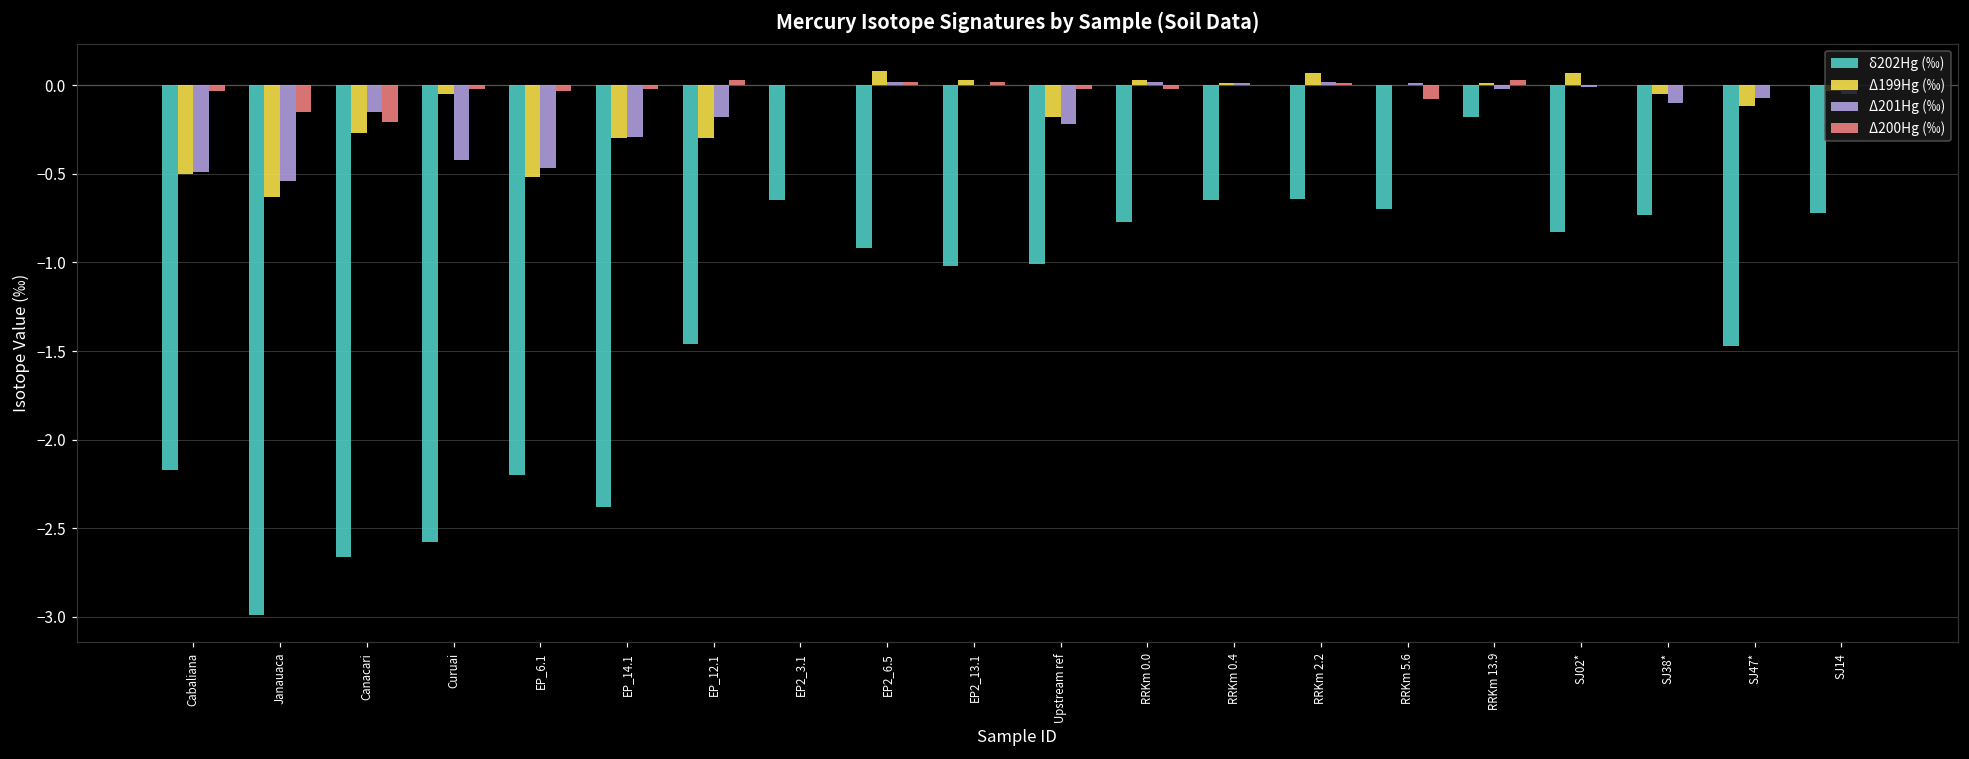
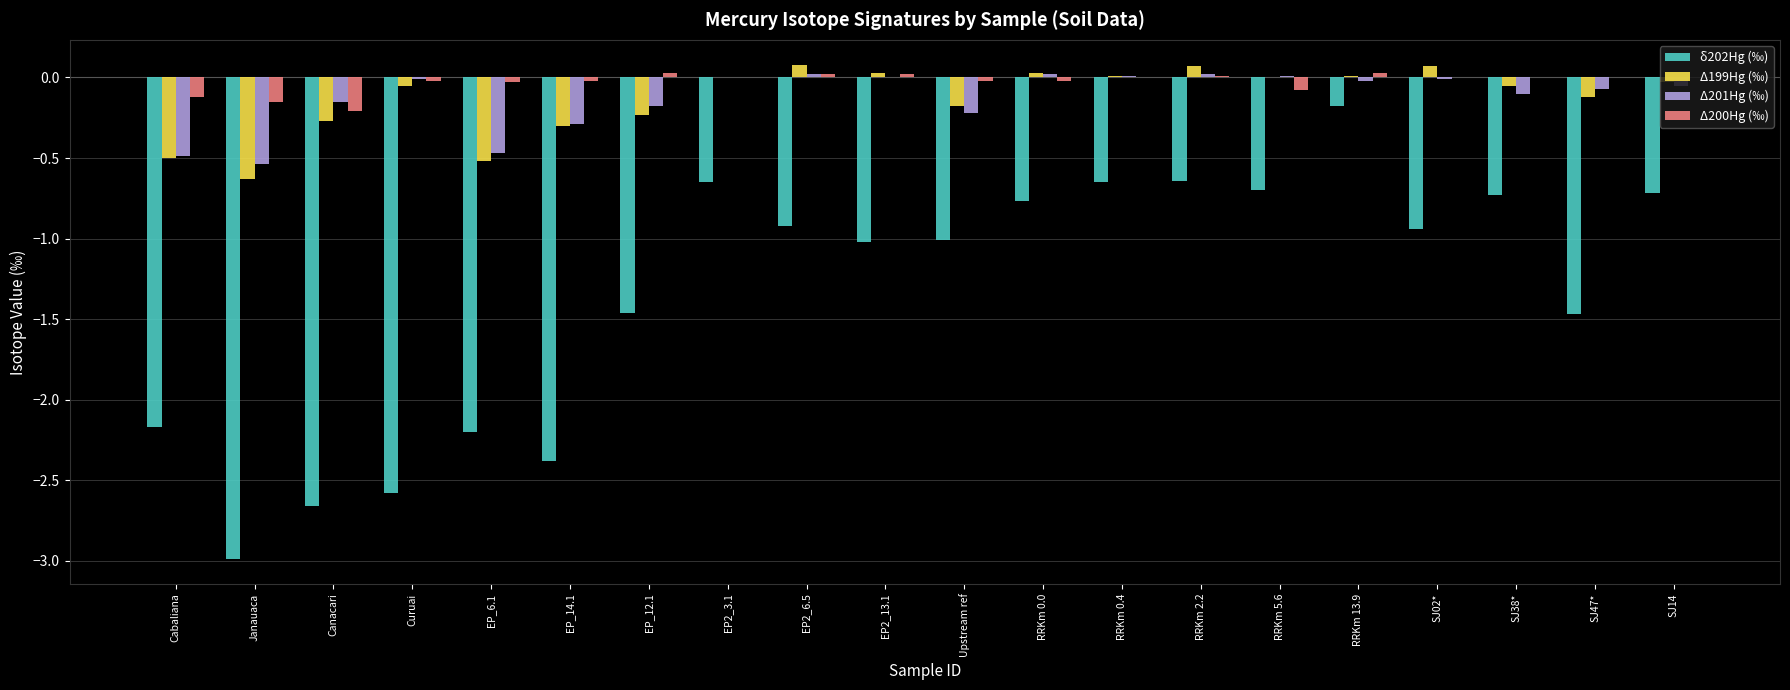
Δ200Hg (‰), Cabaliana: -0.03 -> -0.12
Δ201Hg (‰), Curuai: -0.42 -> -0.01
Δ199Hg (‰), EP_12.1: -0.30 -> -0.23
δ202Hg (‰), SJ02*: -0.83 -> -0.94
